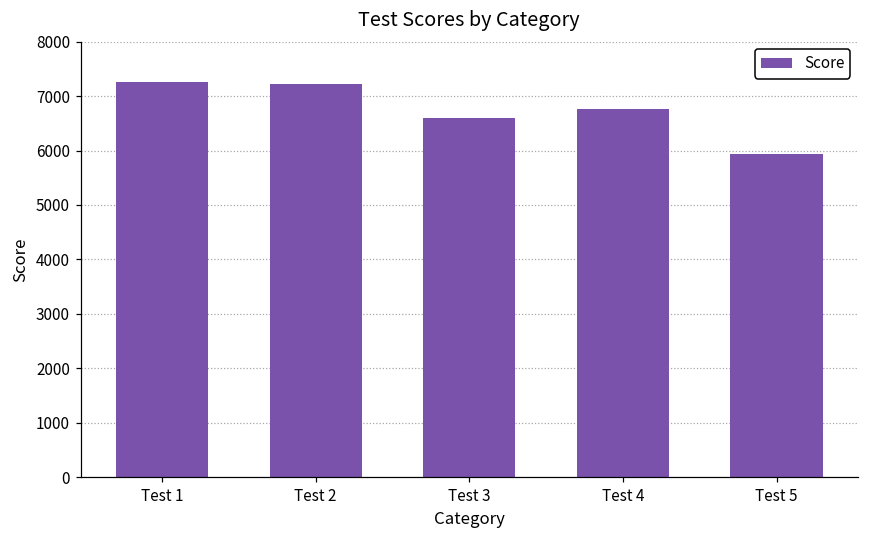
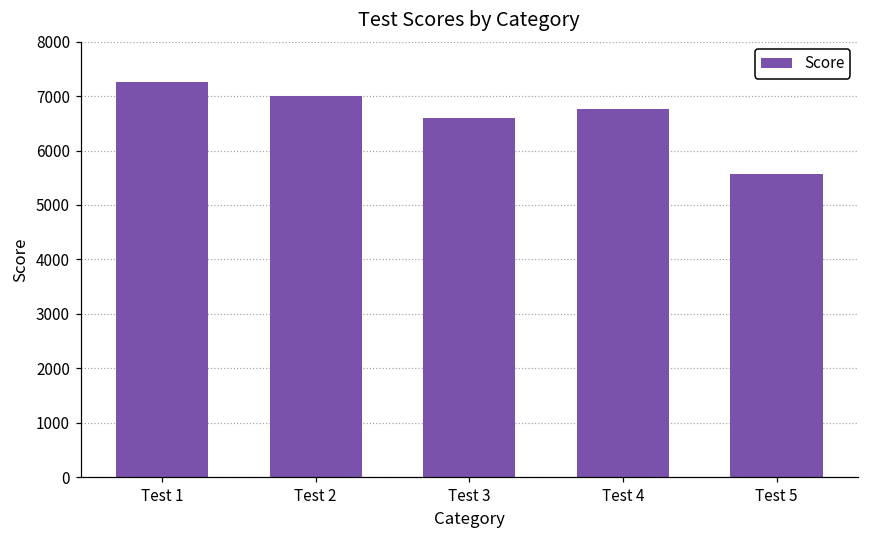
Test 2: 7200 -> 7000
Test 5: 5900 -> 5600
